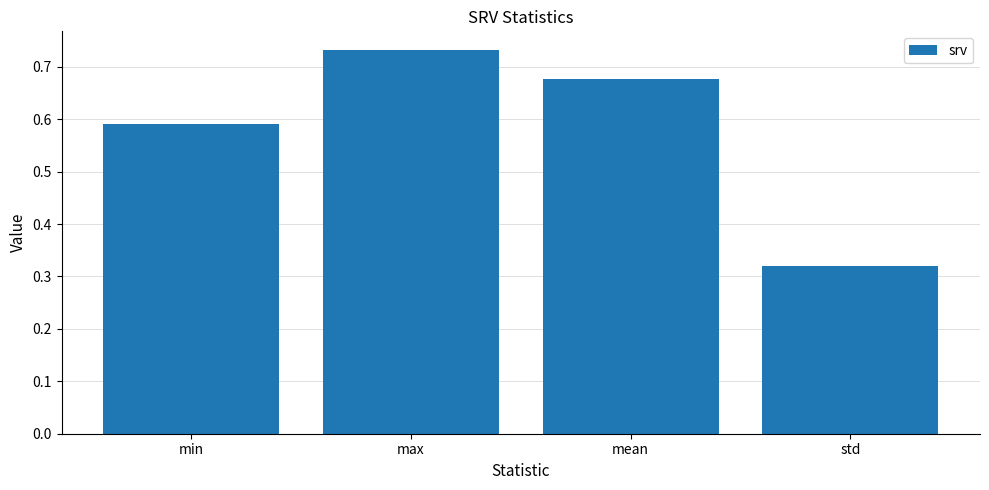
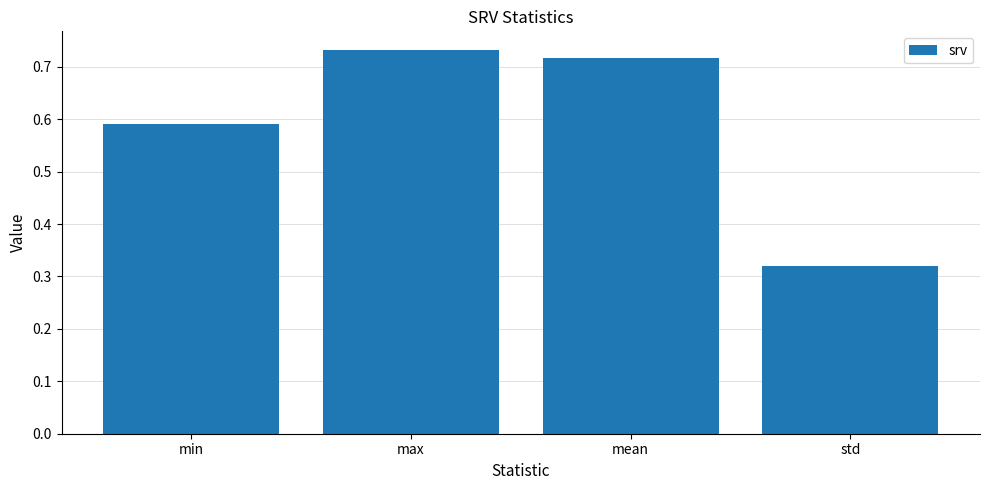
mean: 0.68 -> 0.72
